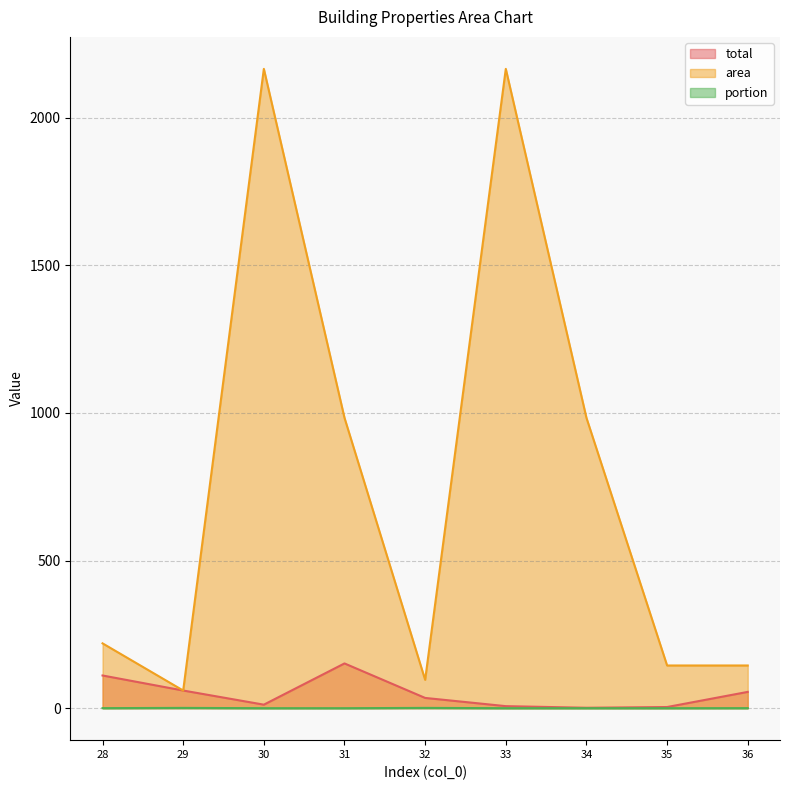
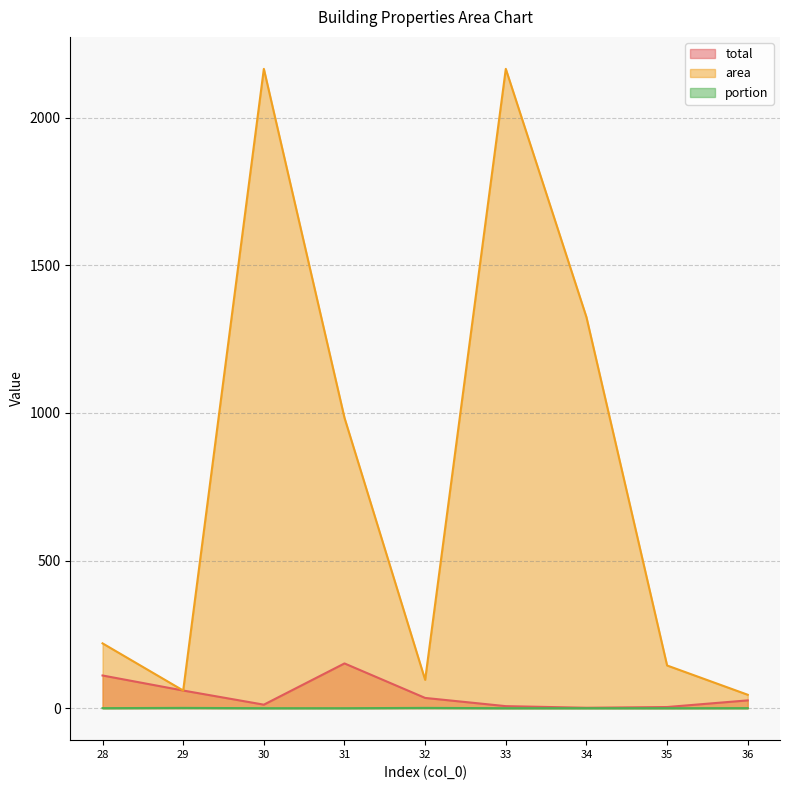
area, 34: 980 -> 1320
total, 36: 60 -> 30
area, 36: 140 -> 50
